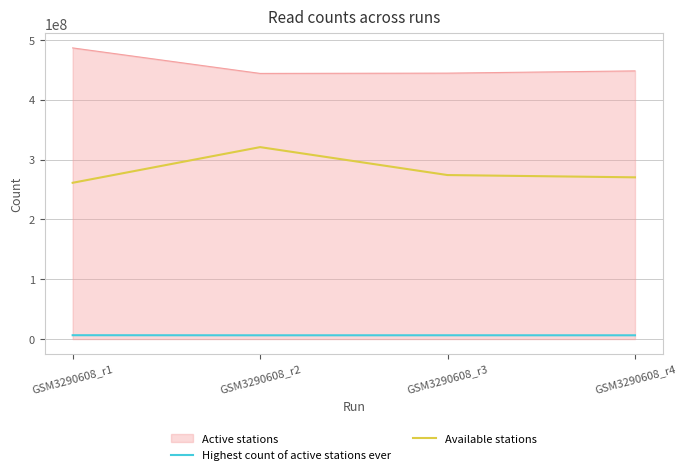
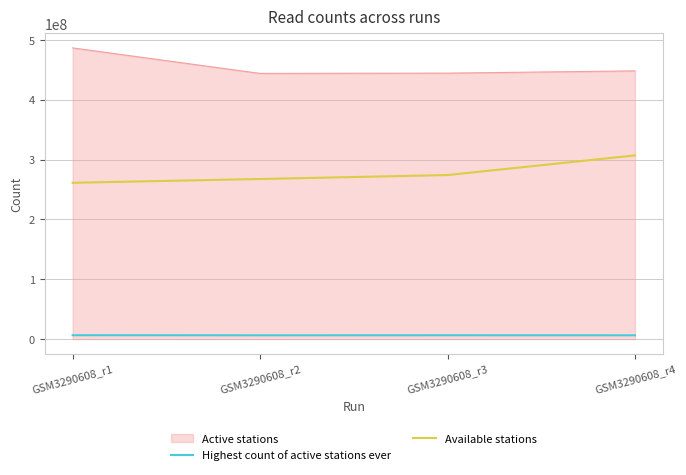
Available stations, GSM3290608_r2: 320000000 -> 270000000
Available stations, GSM3290608_r4: 270000000 -> 310000000
